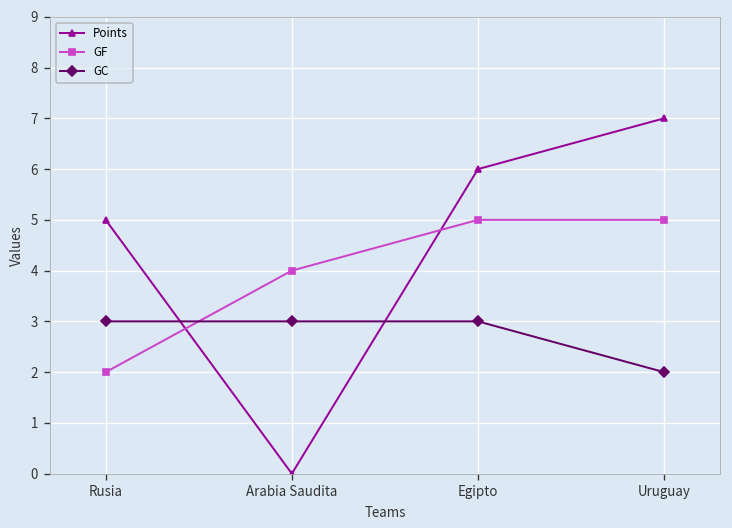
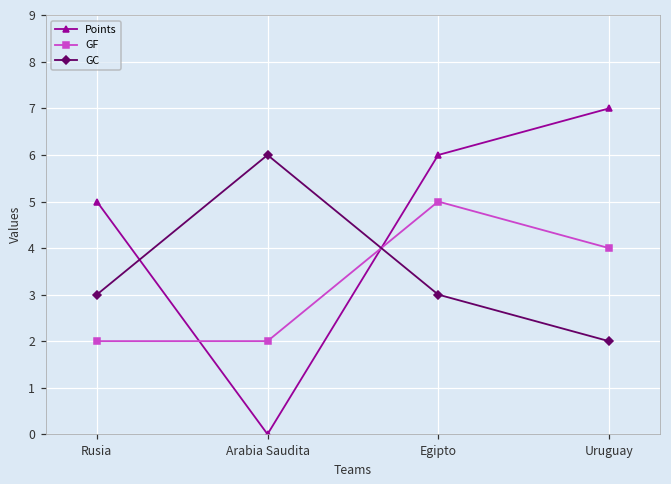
GF, Arabia Saudita: 4 -> 2
GC, Arabia Saudita: 3 -> 6
GF, Uruguay: 5 -> 4
